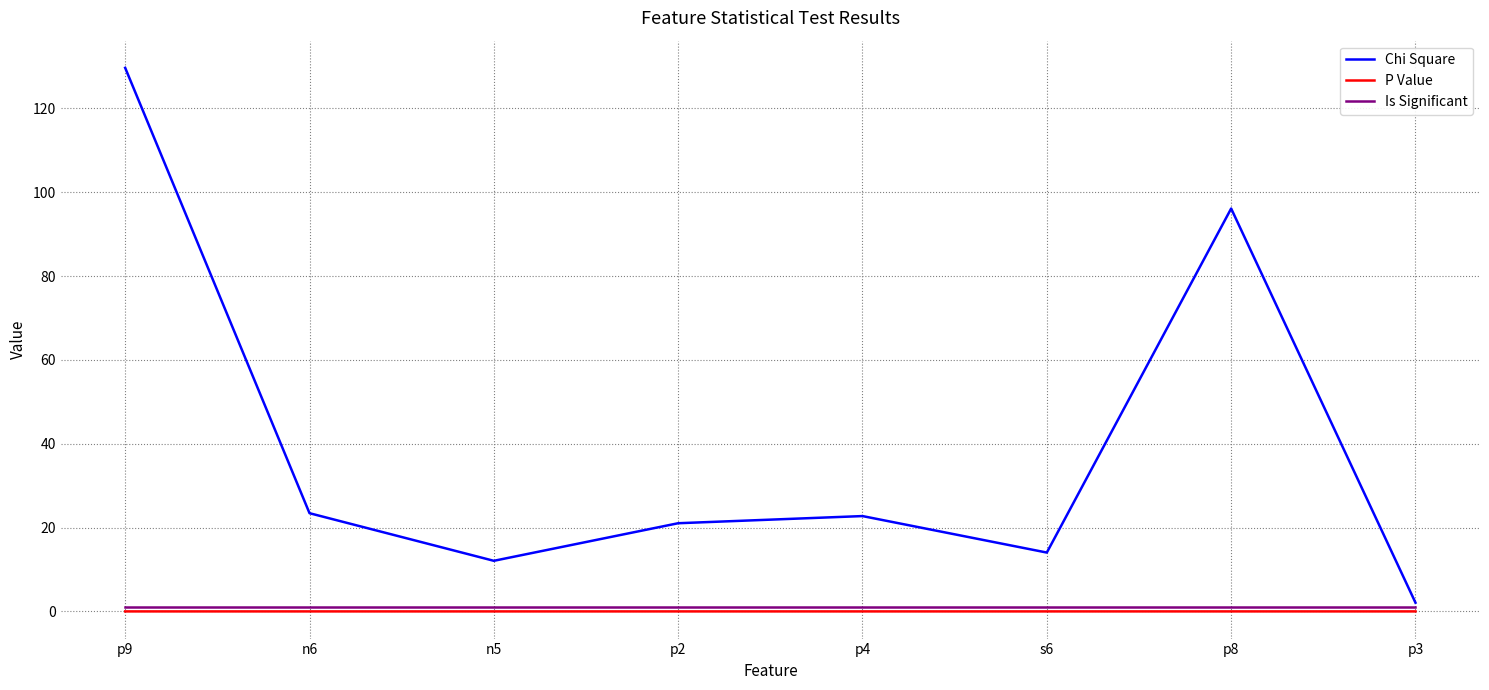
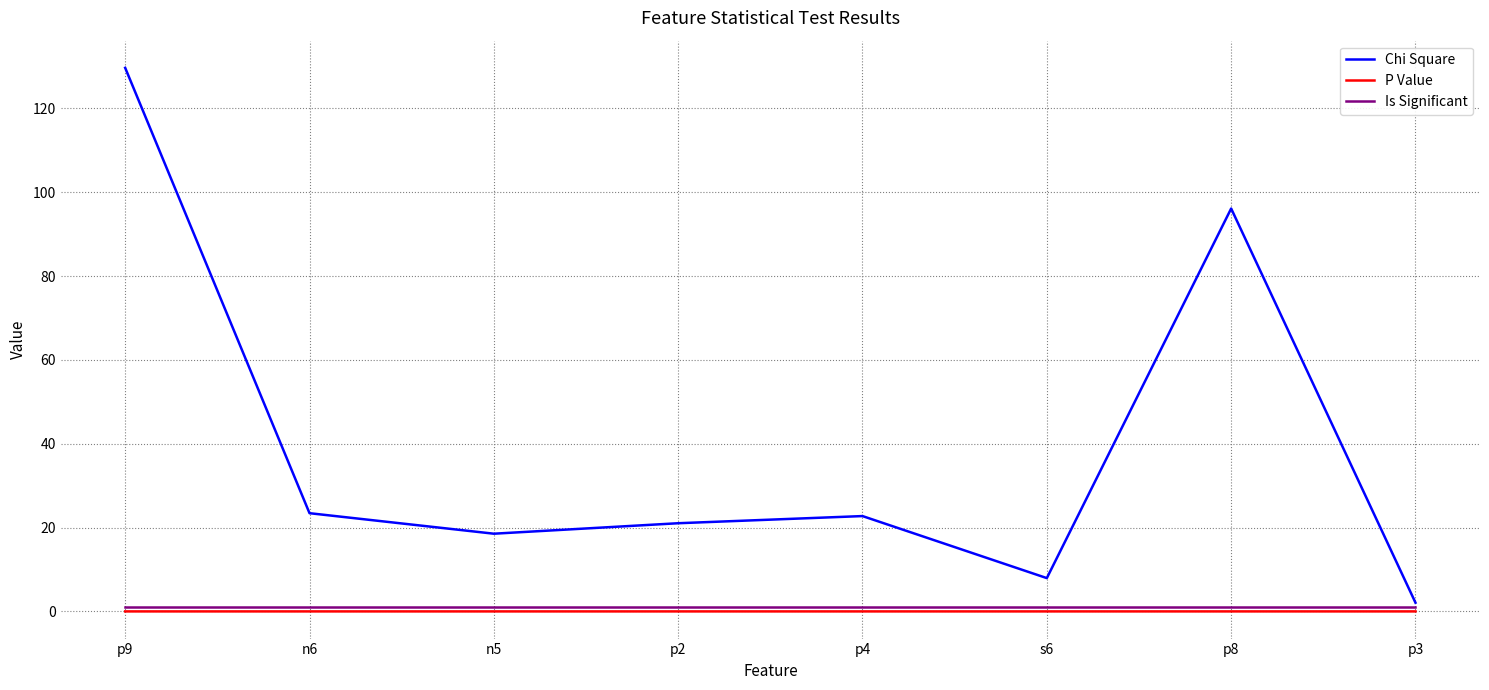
Chi Square, n5: 12 -> 19
Chi Square, s6: 14 -> 8
